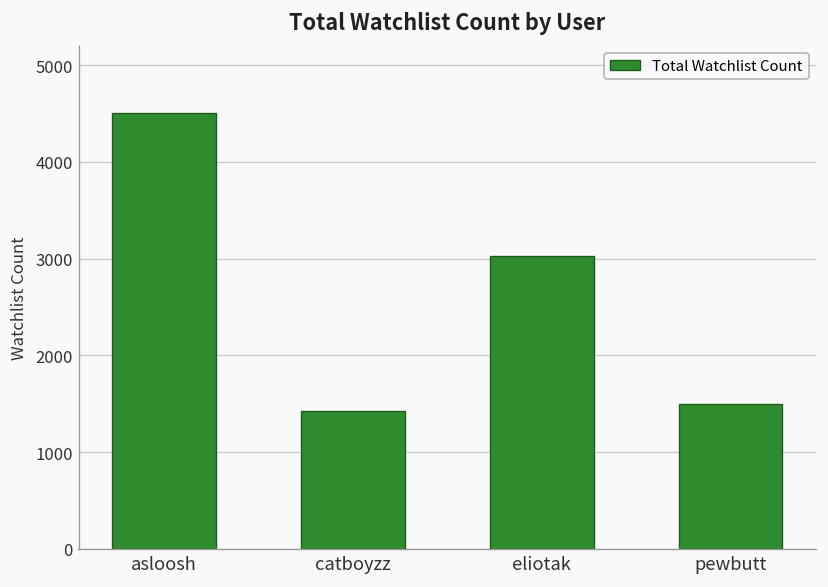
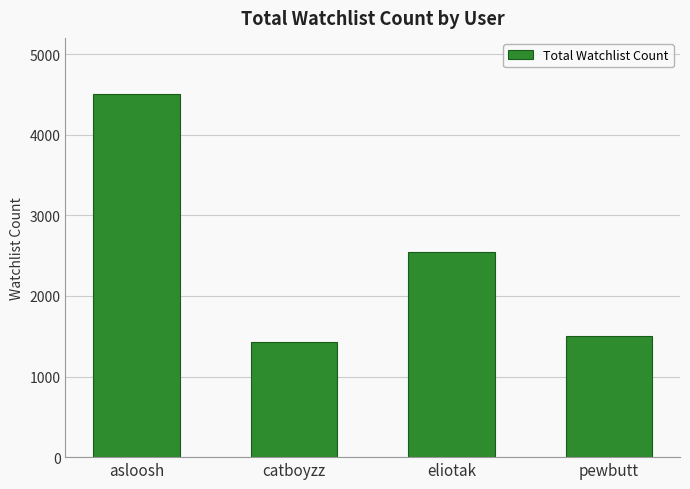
eliotak: 3000 -> 2500
